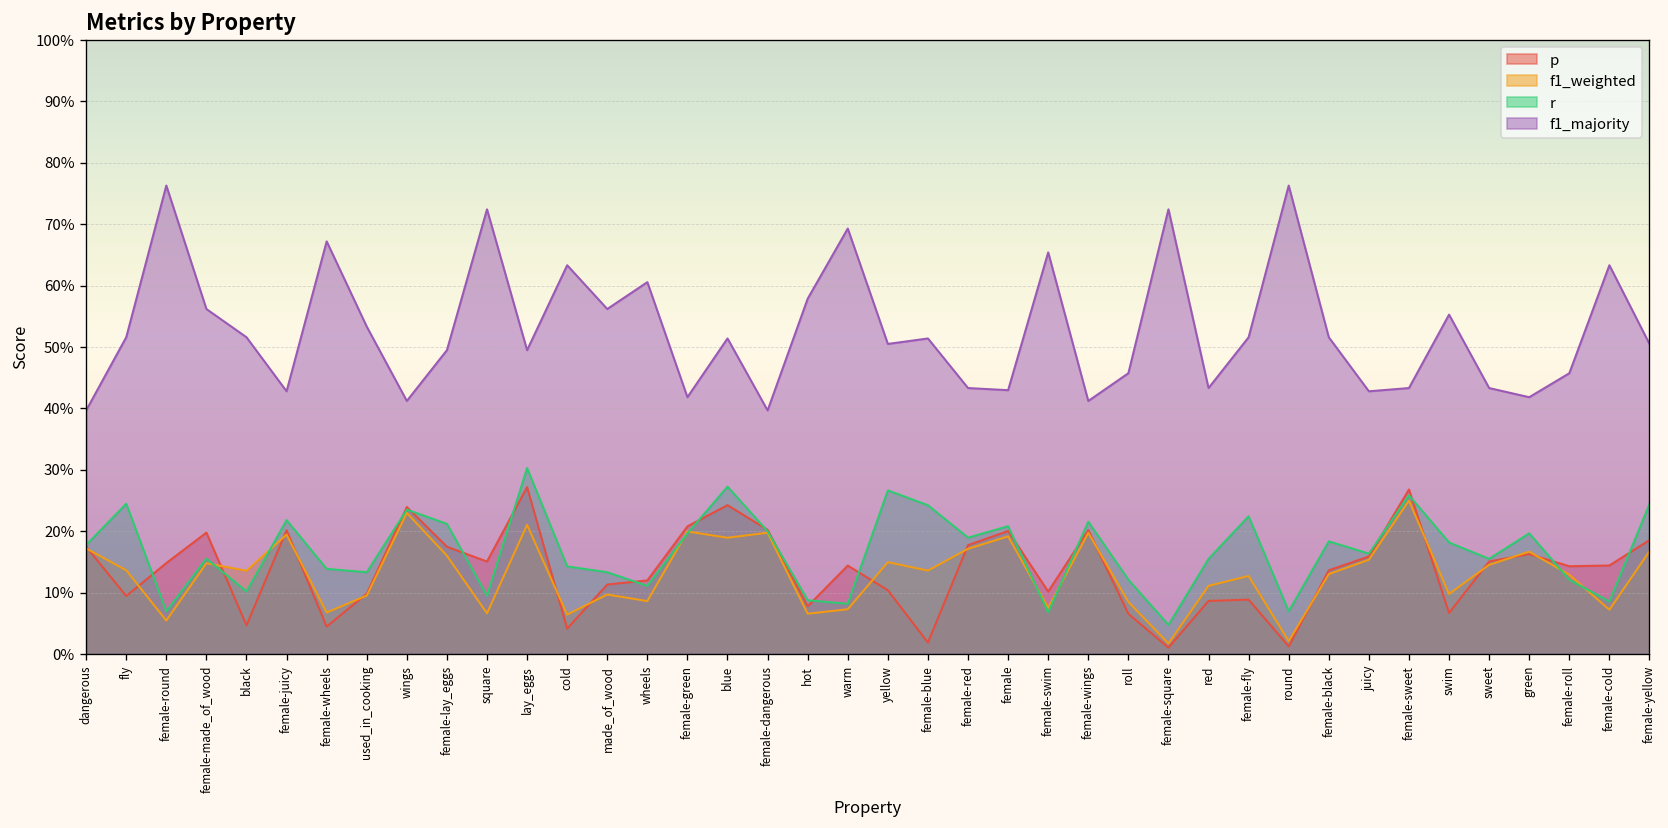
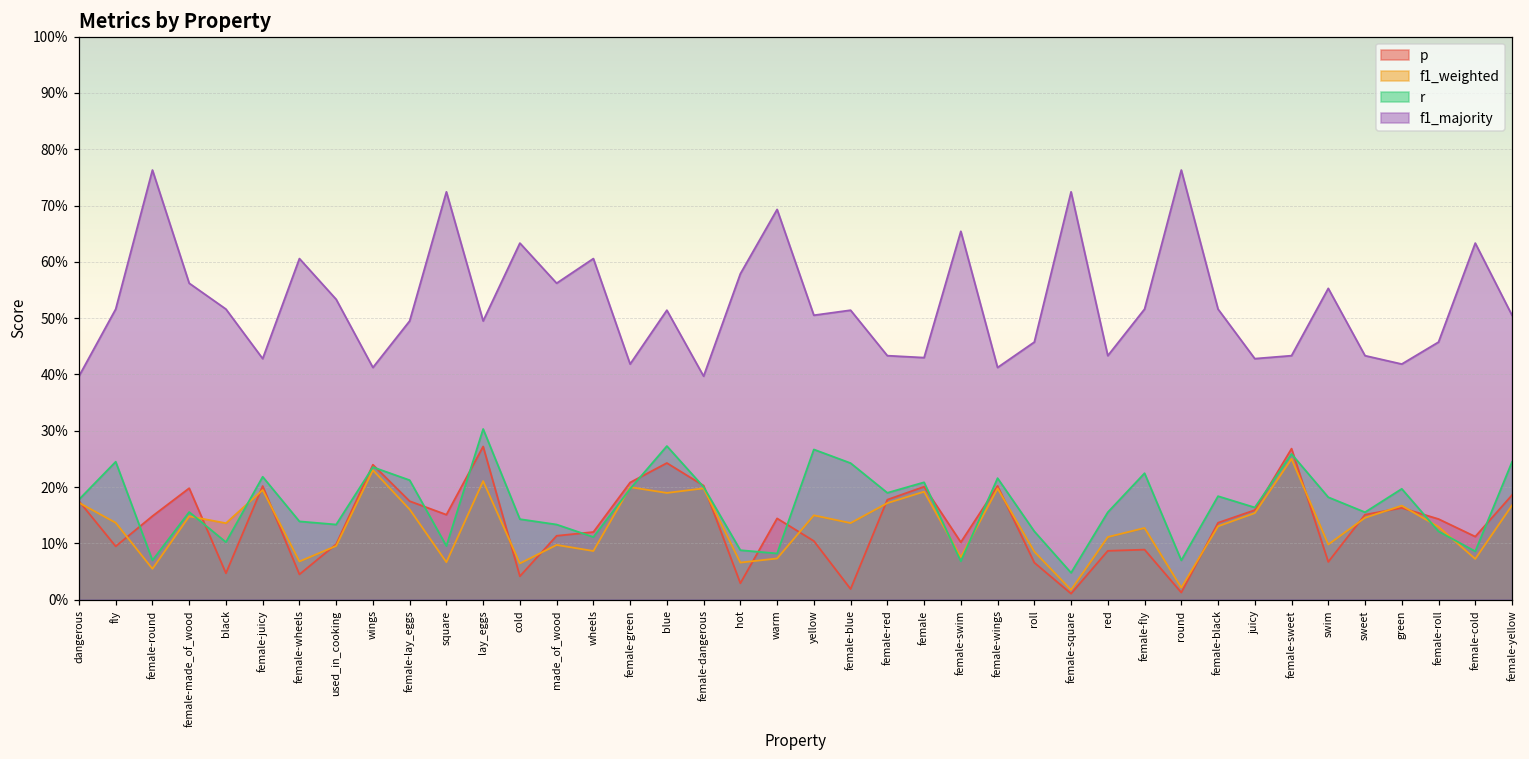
f1_majority, female-wheels: 67% -> 61%
p, hot: 8% -> 3%
p, female-cold: 14% -> 11%
